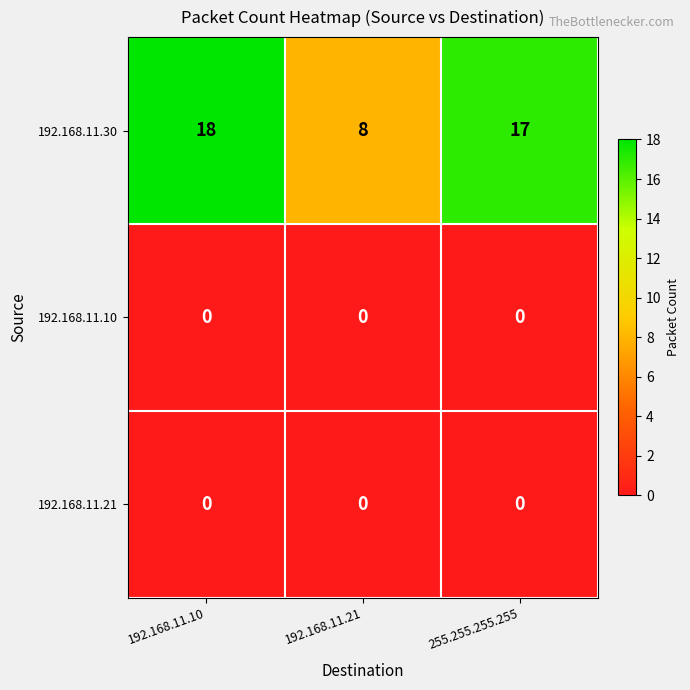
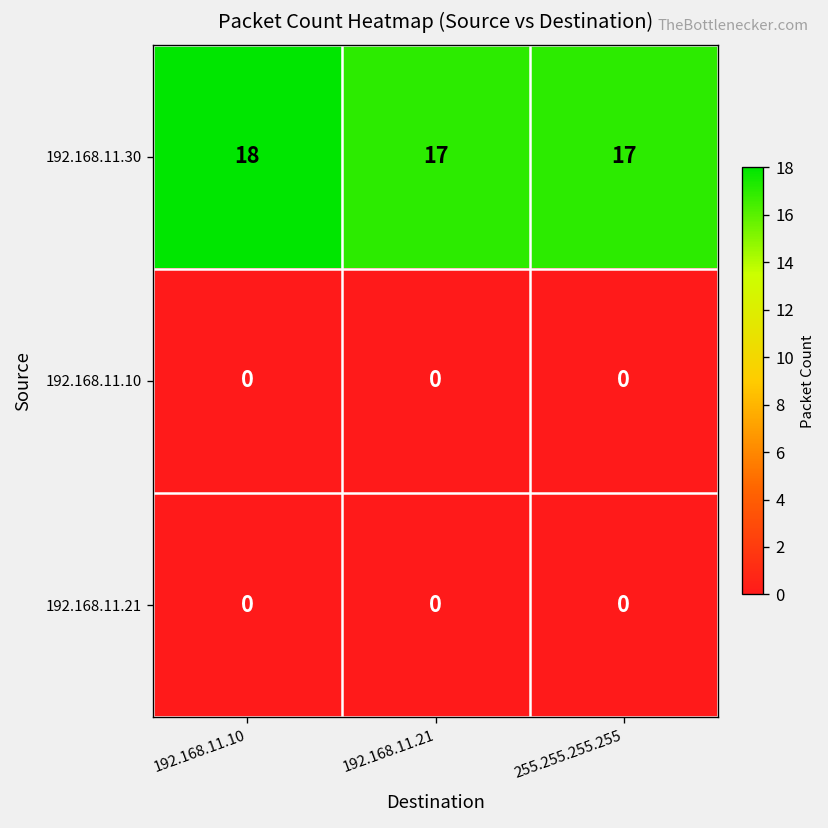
192.168.11.30, 192.168.11.21: 8 -> 17
